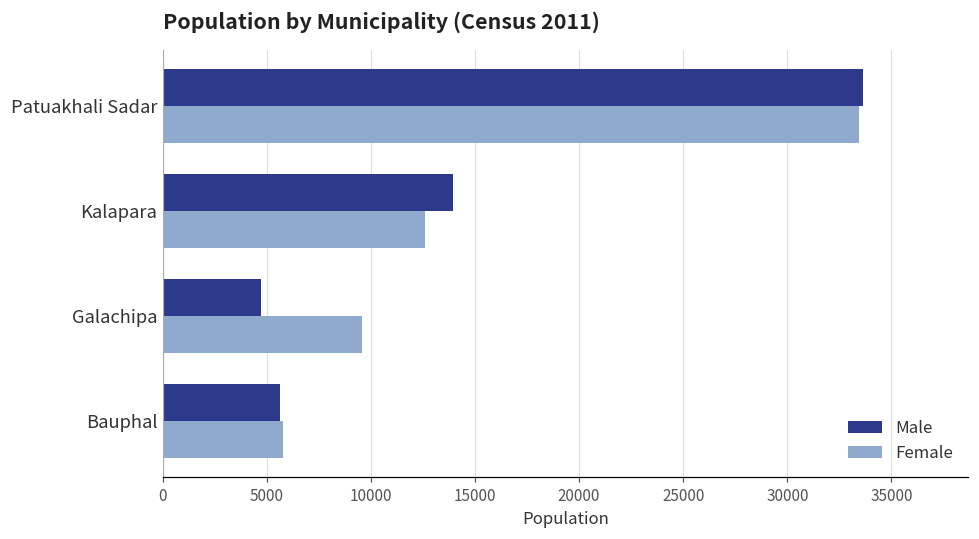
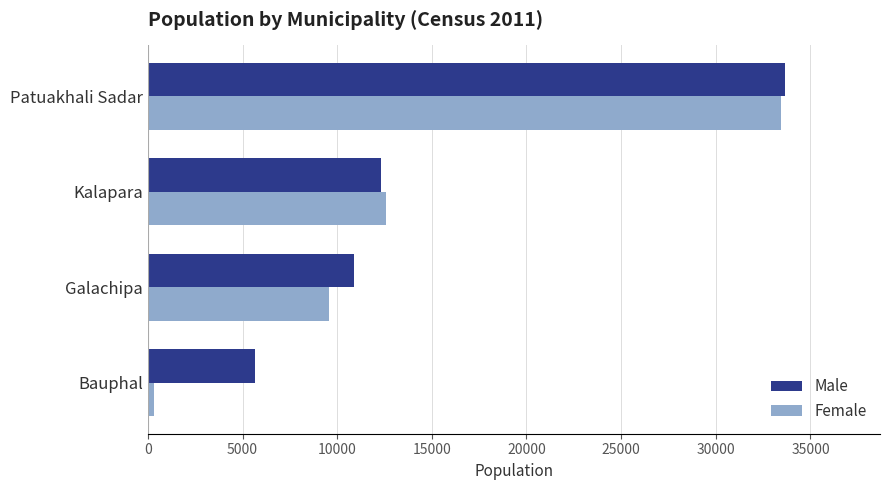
Male, Kalapara: 13900 -> 12300
Male, Galachipa: 4700 -> 10900
Female, Bauphal: 5800 -> 300
